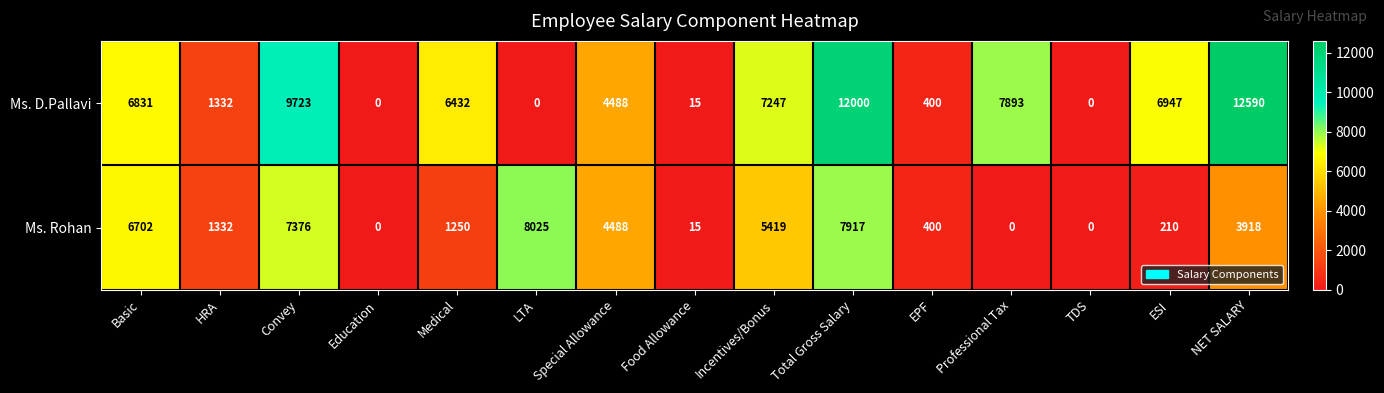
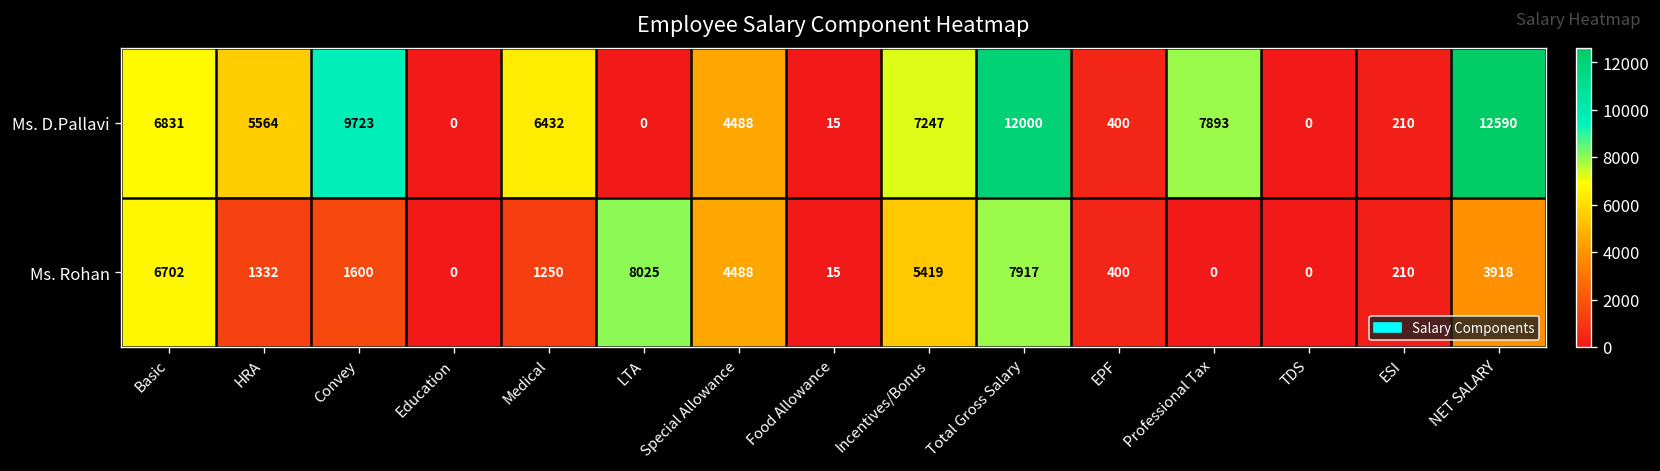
Ms. D.Pallavi, HRA: 1332 -> 5564
Ms. D.Pallavi, ESI: 6947 -> 210
Ms. Rohan, Convey: 7376 -> 1600
